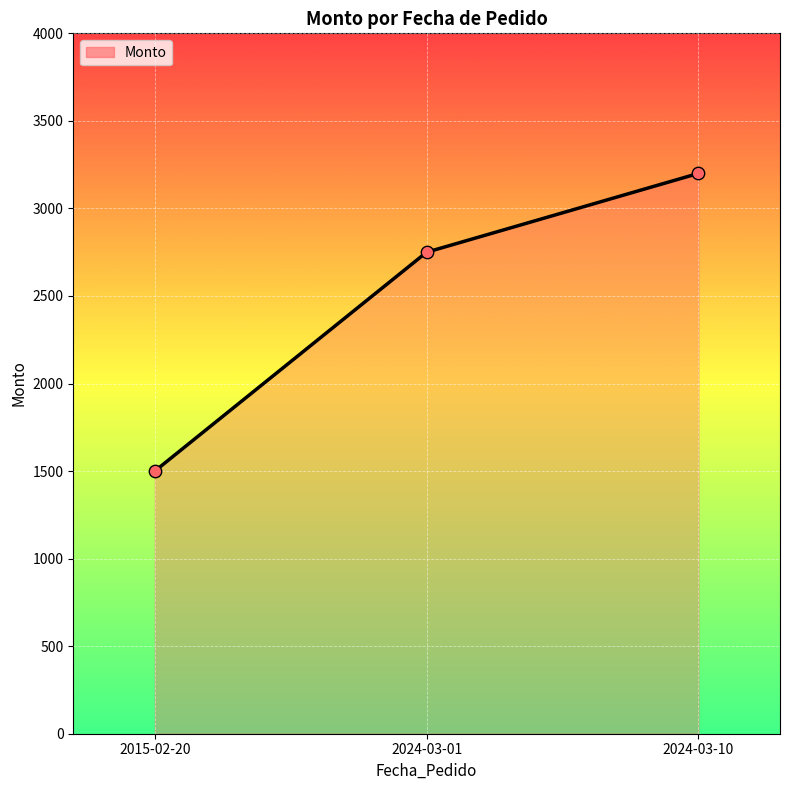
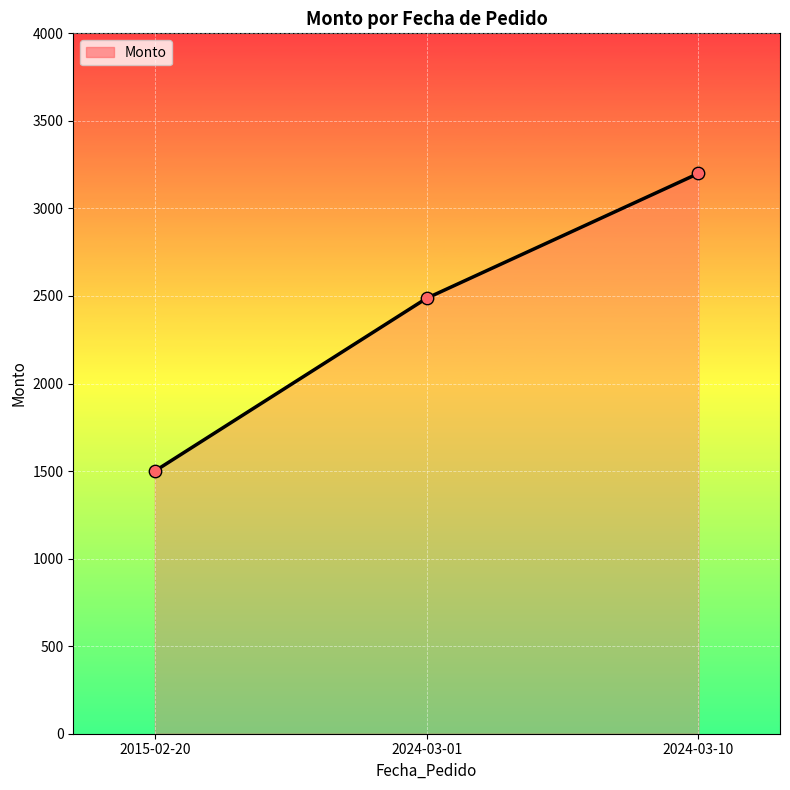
2024-03-01: 2750 -> 2490
